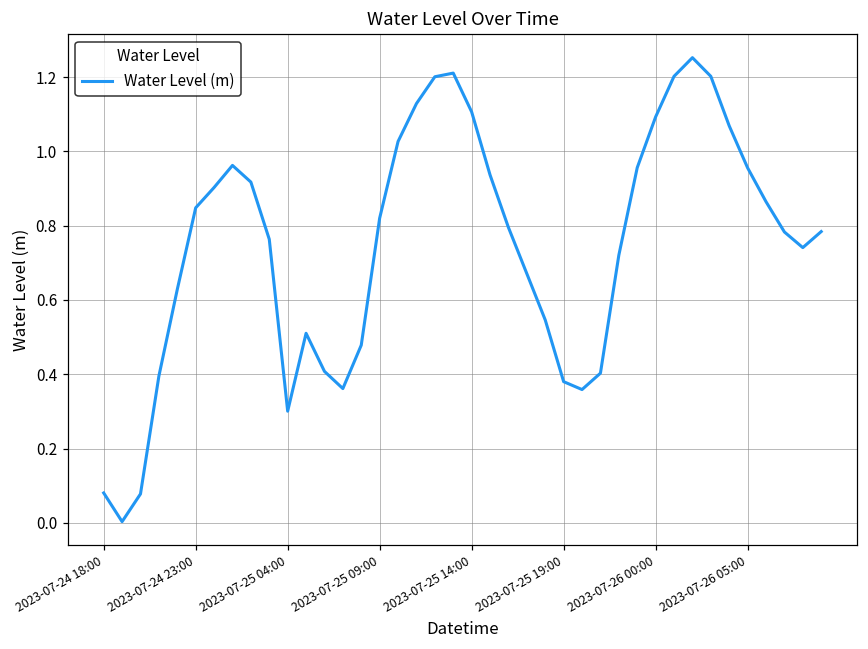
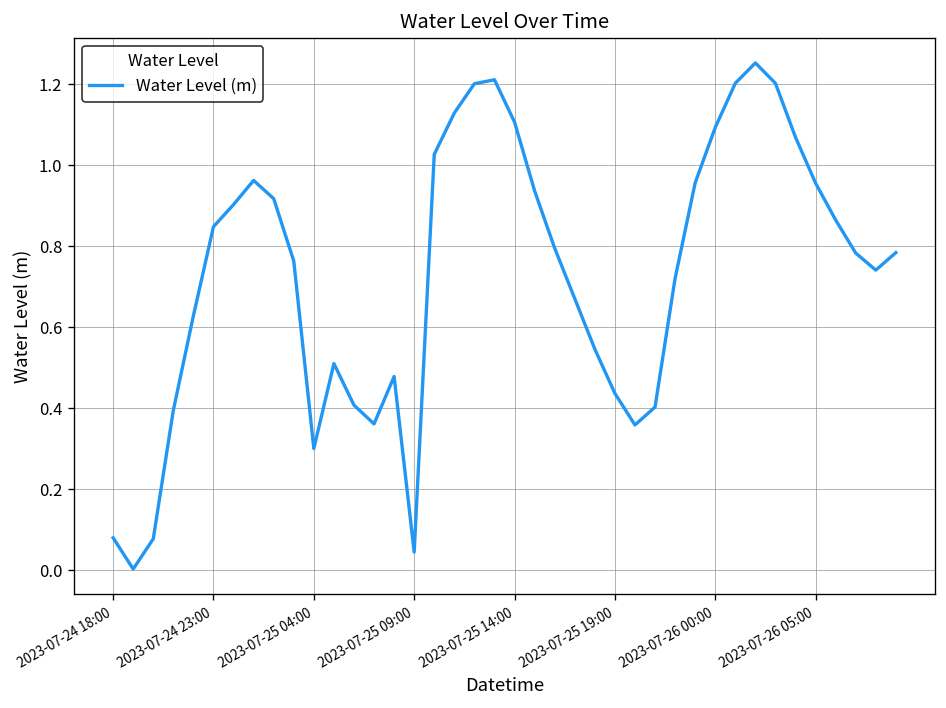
2023-07-25 09:00: 0.82 -> 0.04
2023-07-25 19:00: 0.38 -> 0.44
